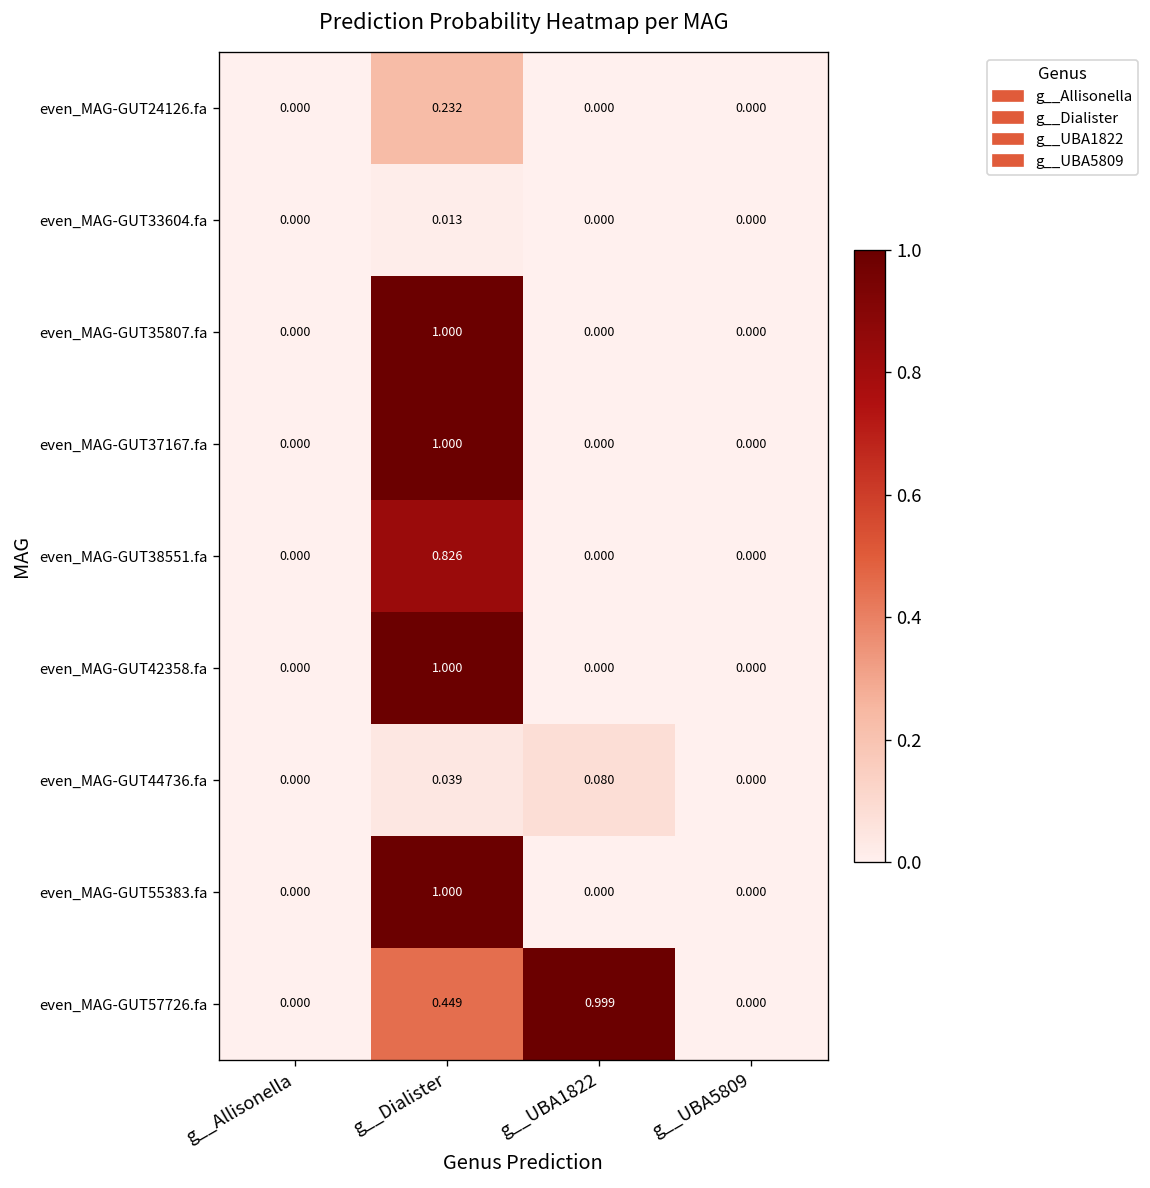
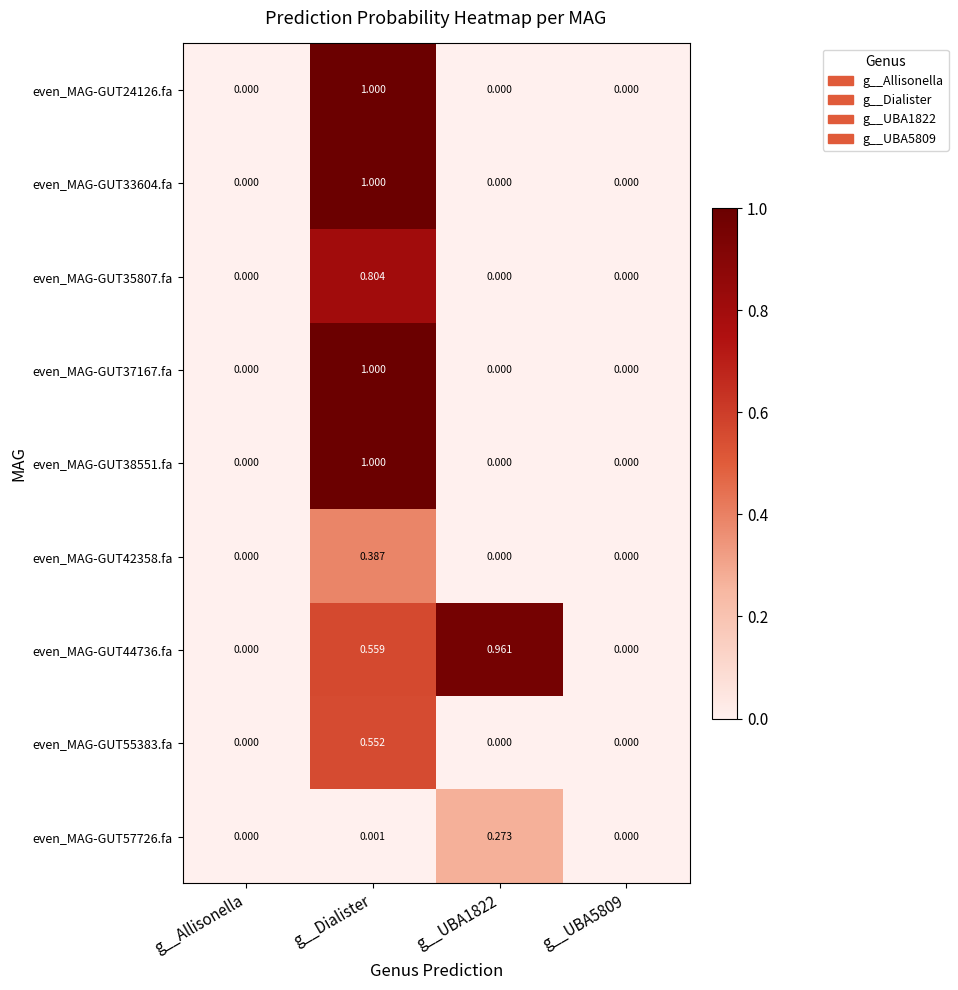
even_MAG-GUT24126.fa, g__Dialister: 0.232 -> 1.000
even_MAG-GUT33604.fa, g__Dialister: 0.013 -> 1.000
even_MAG-GUT35807.fa, g__Dialister: 1.000 -> 0.804
even_MAG-GUT38551.fa, g__Dialister: 0.826 -> 1.000
even_MAG-GUT42358.fa, g__Dialister: 1.000 -> 0.387
even_MAG-GUT44736.fa, g__Dialister: 0.039 -> 0.559
even_MAG-GUT44736.fa, g__UBA1822: 0.080 -> 0.961
even_MAG-GUT55383.fa, g__Dialister: 1.000 -> 0.552
even_MAG-GUT57726.fa, g__Dialister: 0.449 -> 0.001
even_MAG-GUT57726.fa, g__UBA1822: 0.999 -> 0.273
